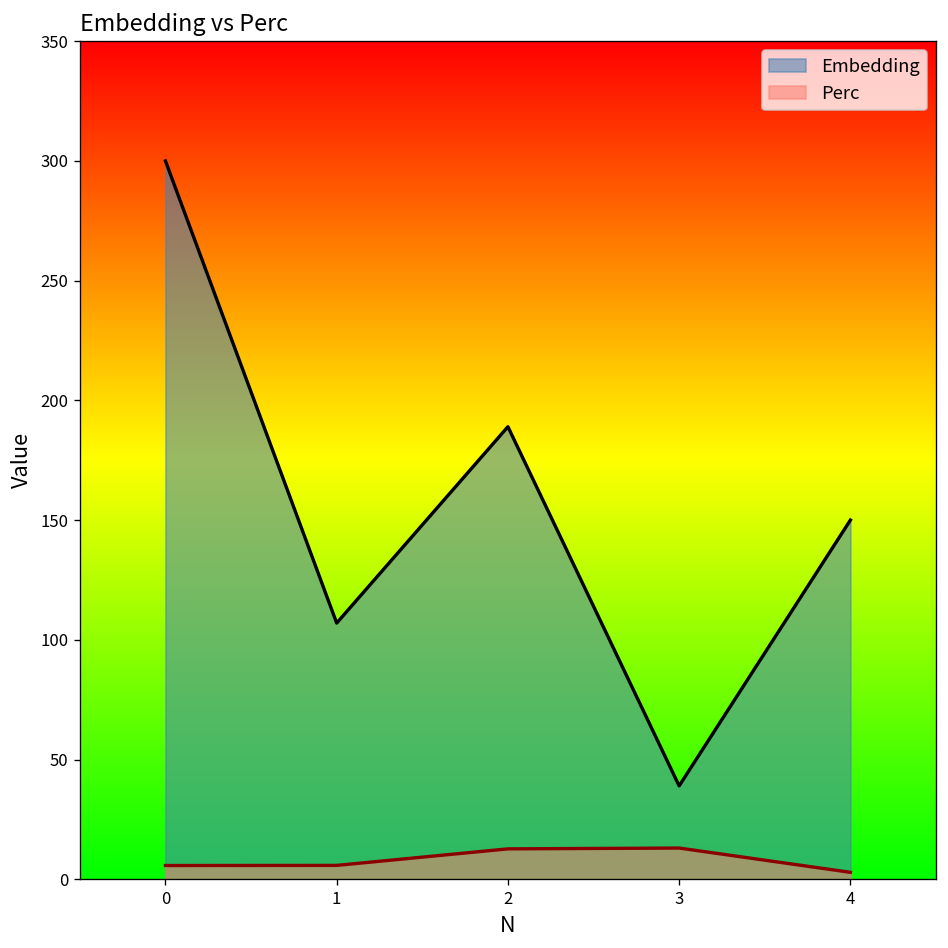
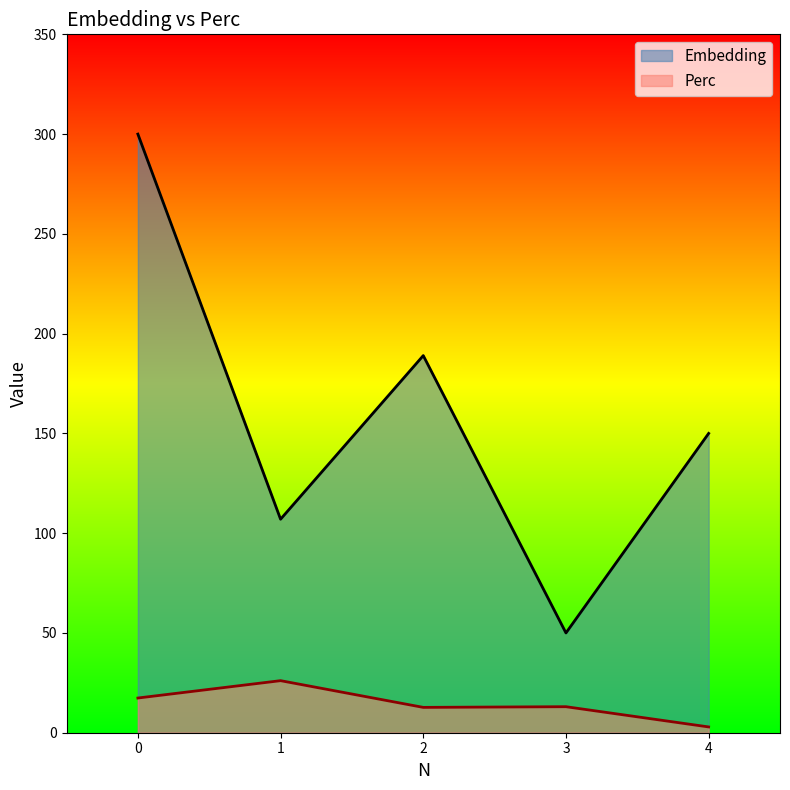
Perc, 0: 6 -> 17
Perc, 1: 6 -> 26
Embedding, 3: 39 -> 50
